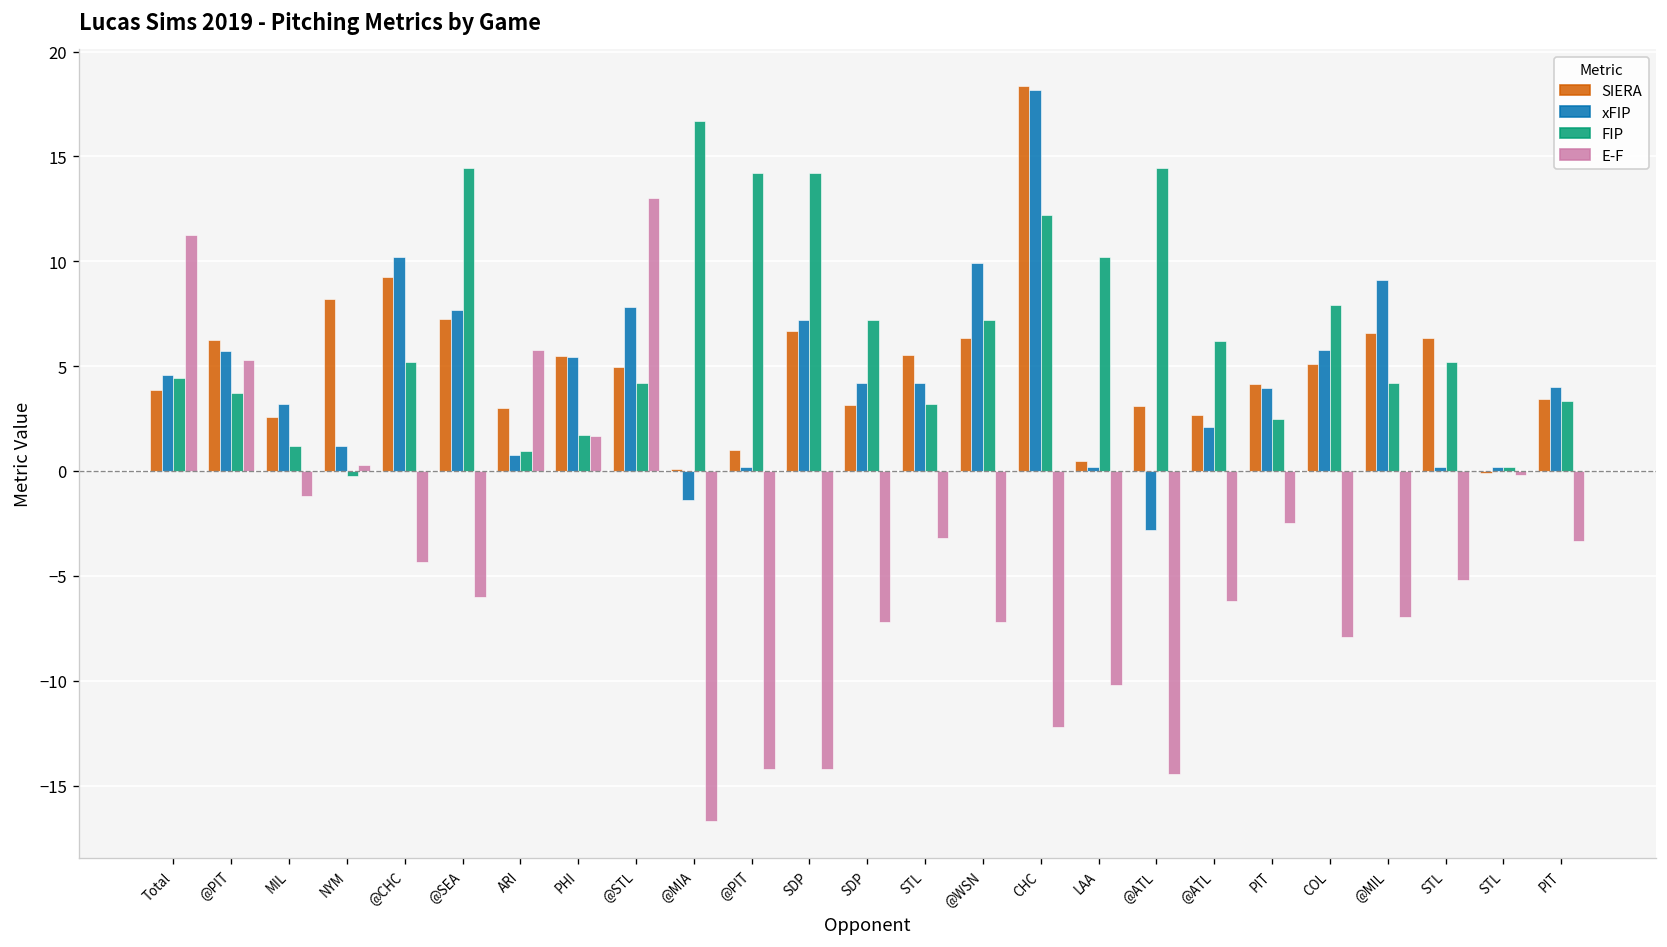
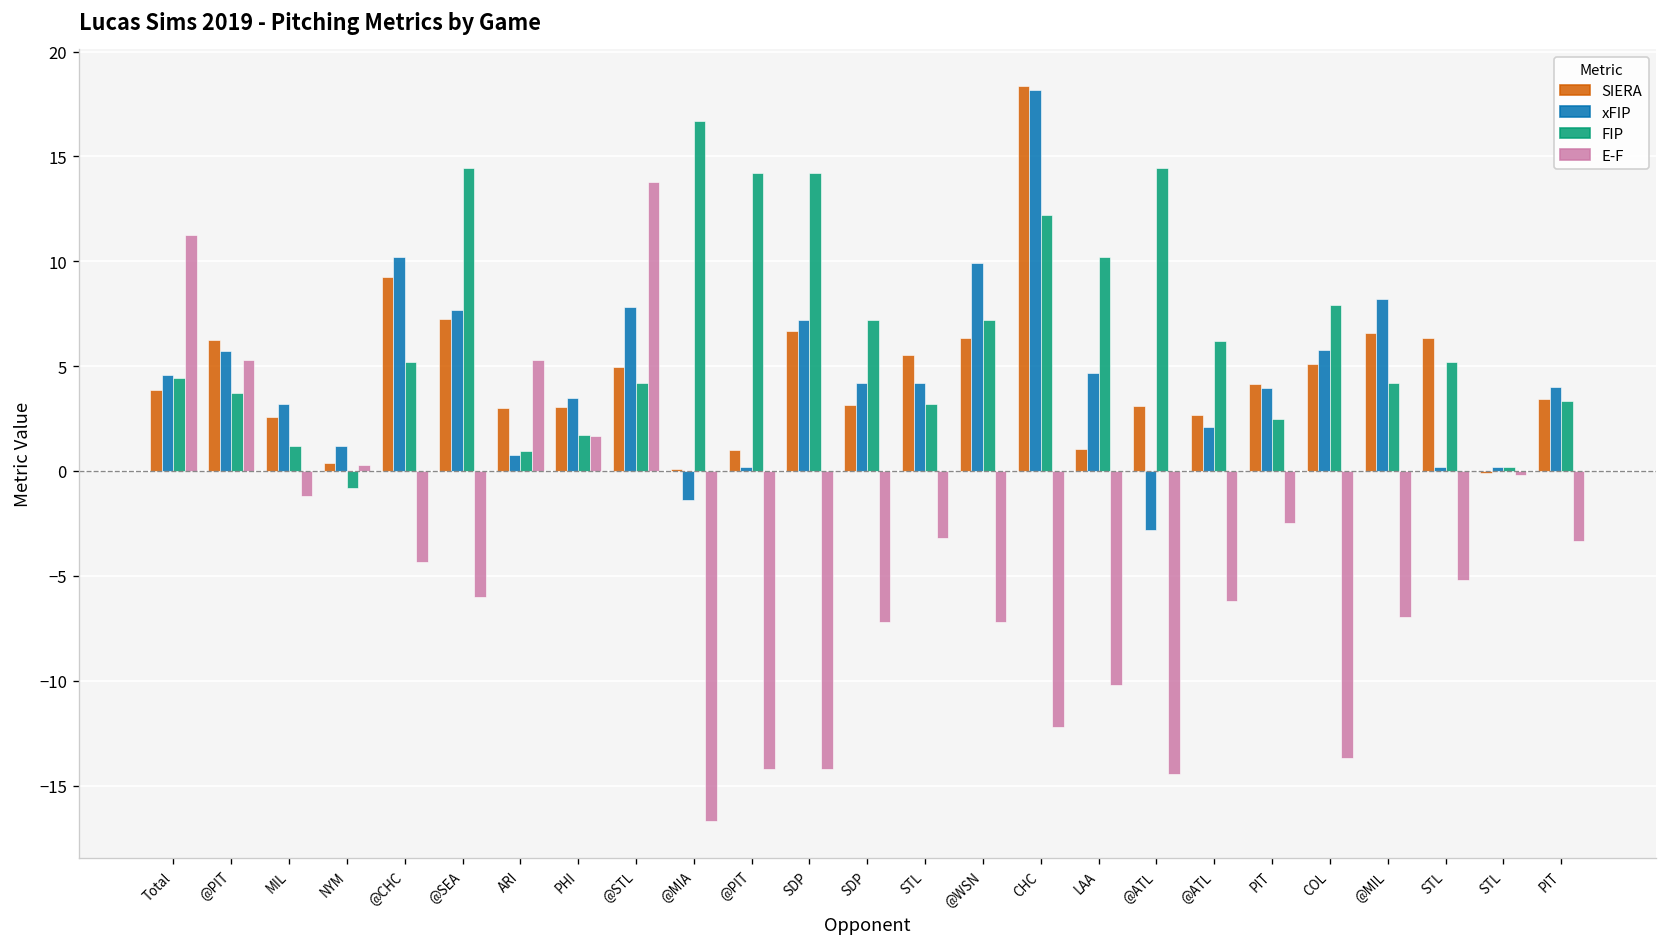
SIERA, NYM: 8.2 -> 0.4
FIP, NYM: -0.2 -> -0.8
E-F, ARI: 5.8 -> 5.3
SIERA, PHI: 5.5 -> 3.1
xFIP, PHI: 5.4 -> 3.5
E-F, @STL: 13.0 -> 13.8
SIERA, LAA: 0.5 -> 1.1
xFIP, LAA: 0.2 -> 4.7
E-F, COL: -7.9 -> -13.7
xFIP, @MIL: 9.1 -> 8.2
